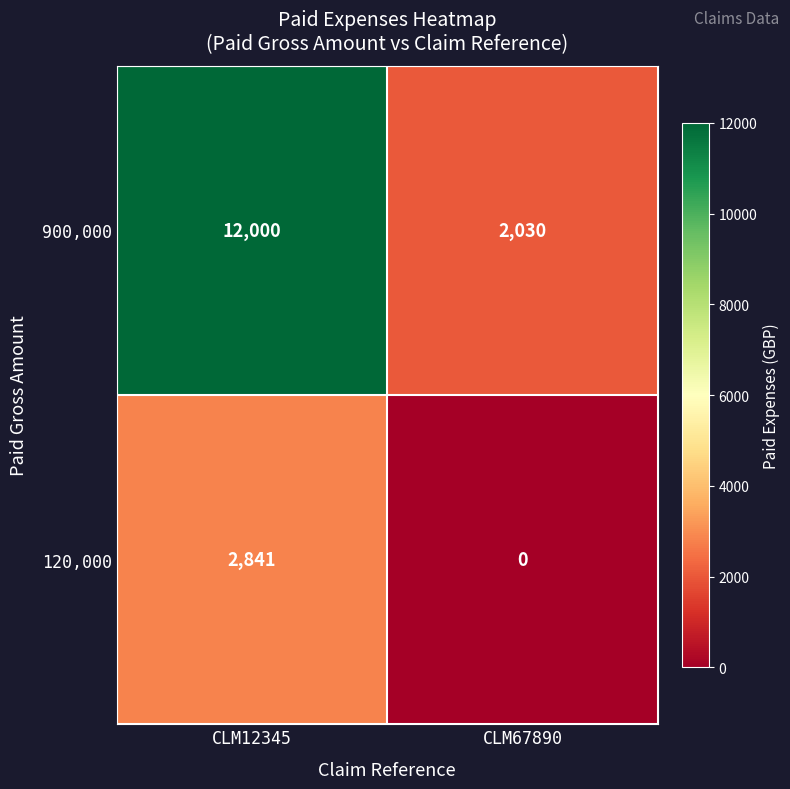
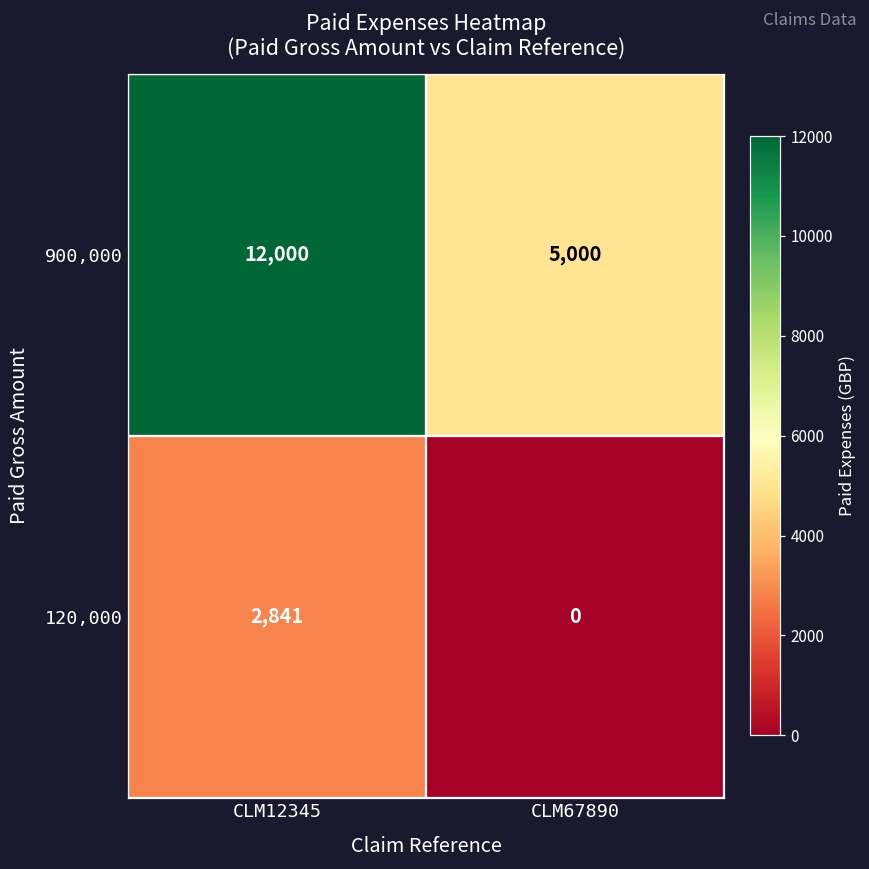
900,000, CLM67890: 2,030 -> 5,000
